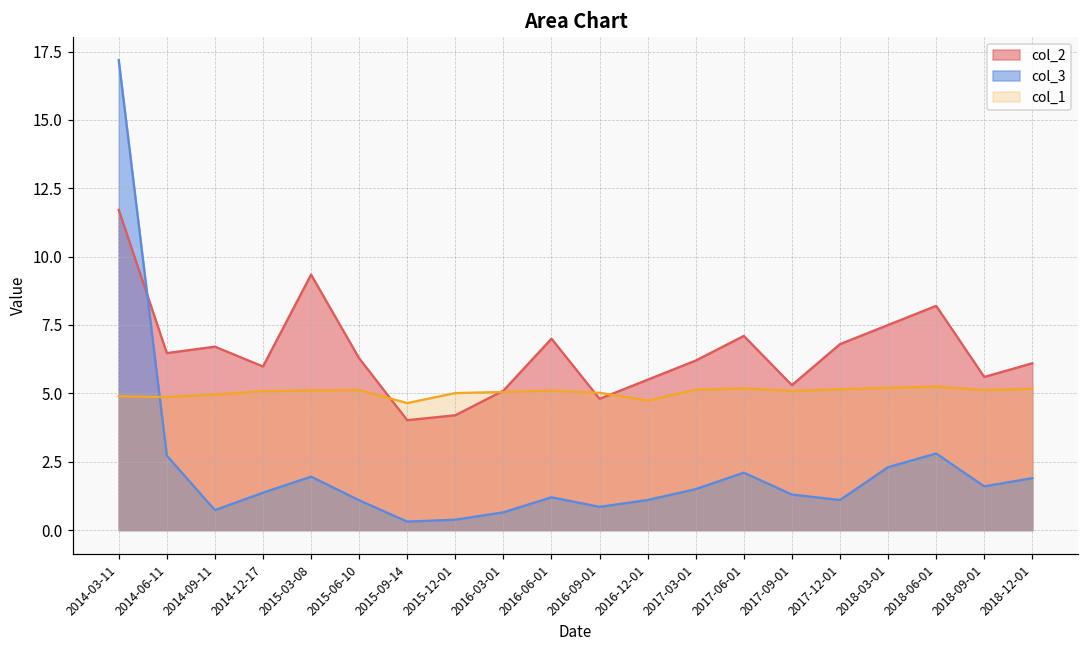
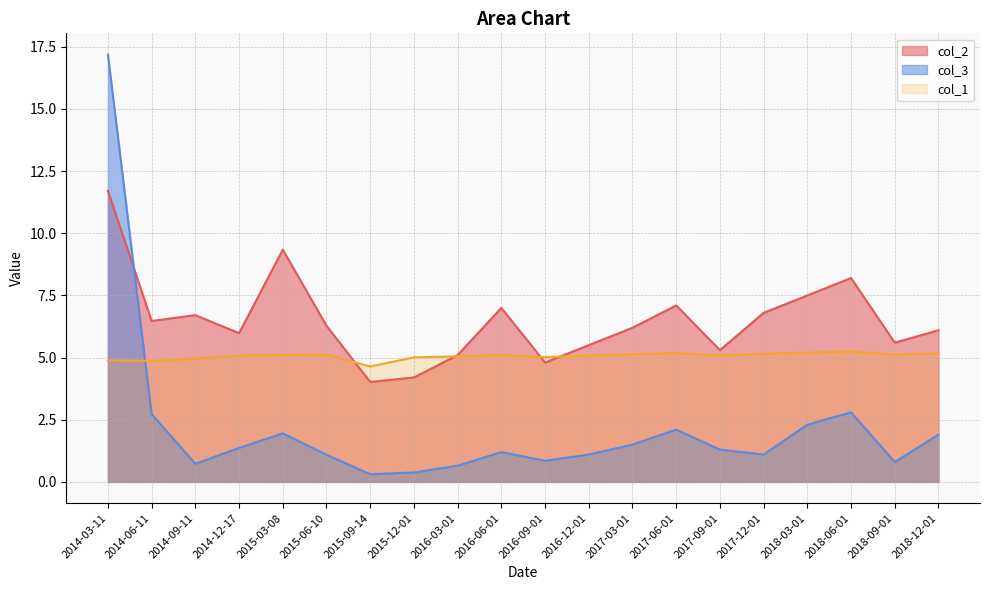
col_1, 2016-12-01: 4.7 -> 5.1
col_3, 2018-09-01: 1.6 -> 0.8
